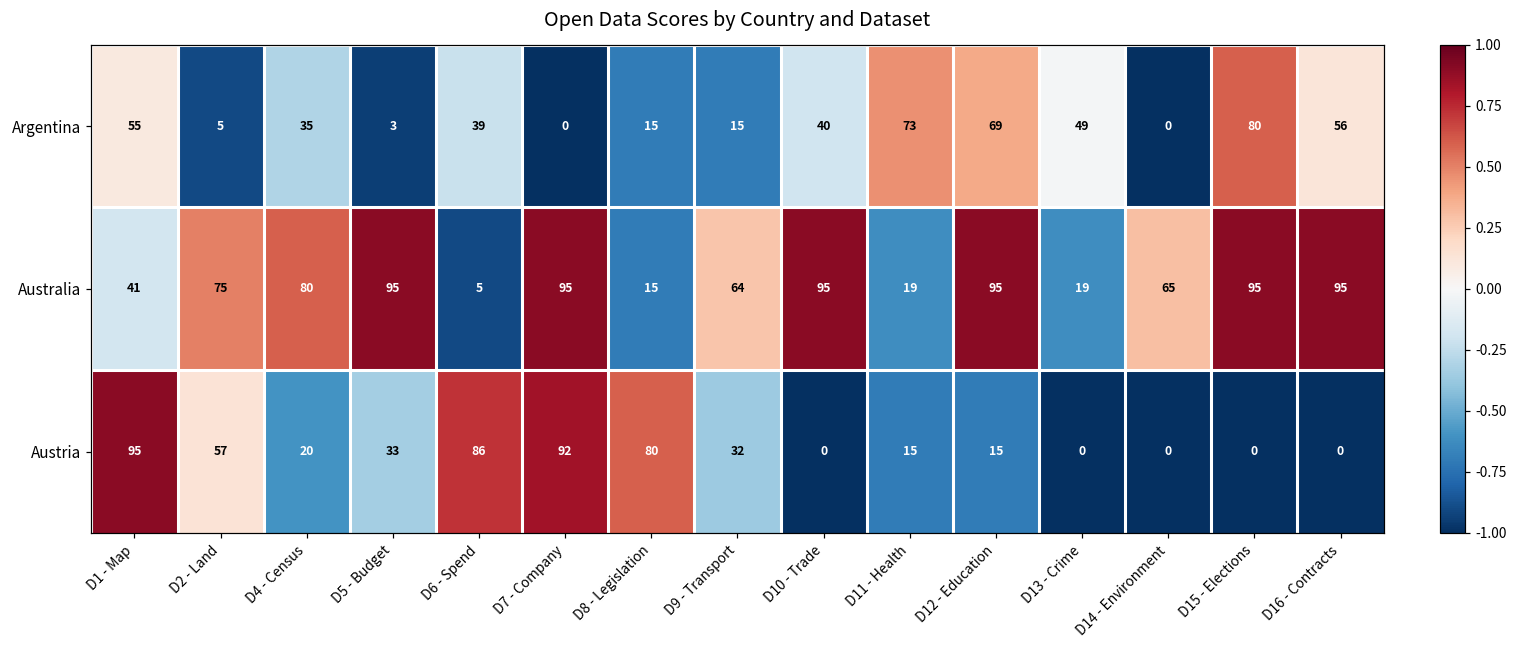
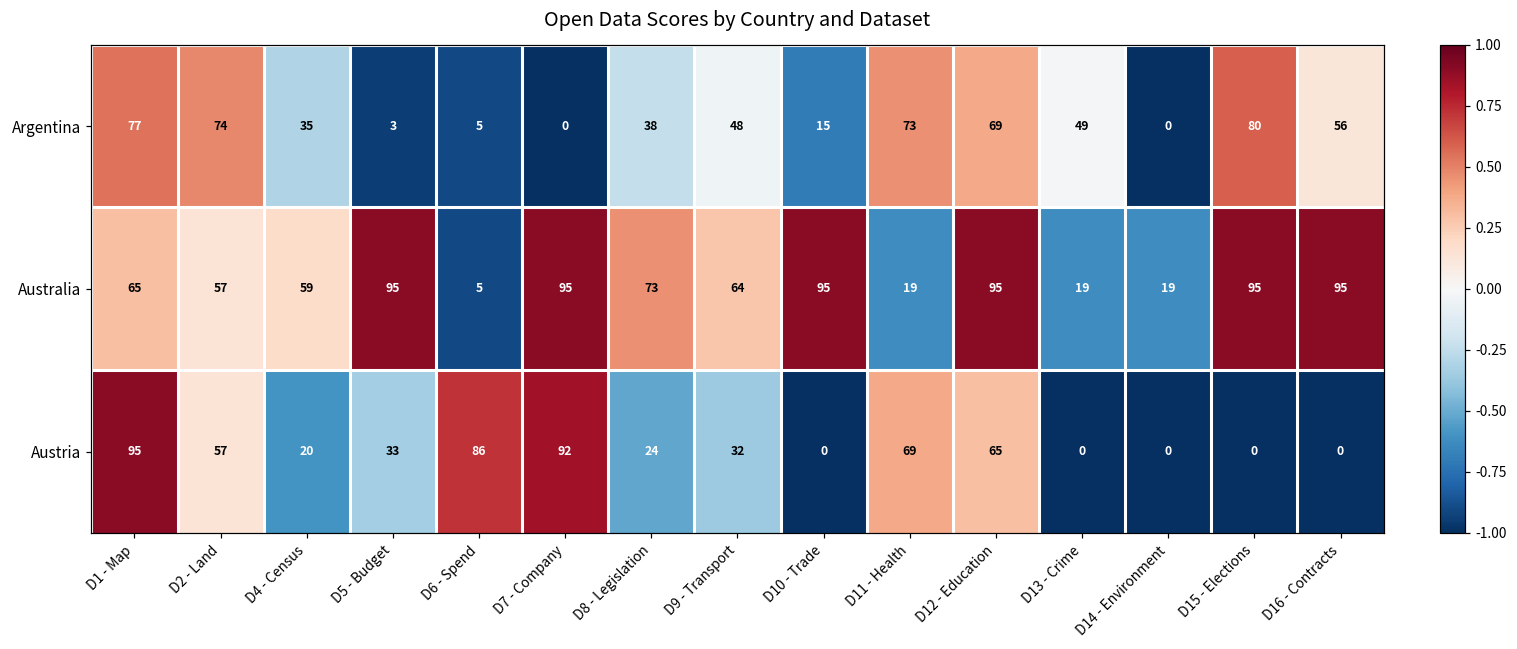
Argentina, D1 - Map: 55 -> 77
Argentina, D2 - Land: 5 -> 74
Argentina, D6 - Spend: 39 -> 5
Argentina, D8 - Legislation: 15 -> 38
Argentina, D9 - Transport: 15 -> 48
Argentina, D10 - Trade: 40 -> 15
Australia, D1 - Map: 41 -> 65
Australia, D2 - Land: 75 -> 57
Australia, D4 - Census: 80 -> 59
Australia, D8 - Legislation: 15 -> 73
Australia, D14 - Environment: 65 -> 19
Austria, D8 - Legislation: 80 -> 24
Austria, D11 - Health: 15 -> 69
Austria, D12 - Education: 15 -> 65
